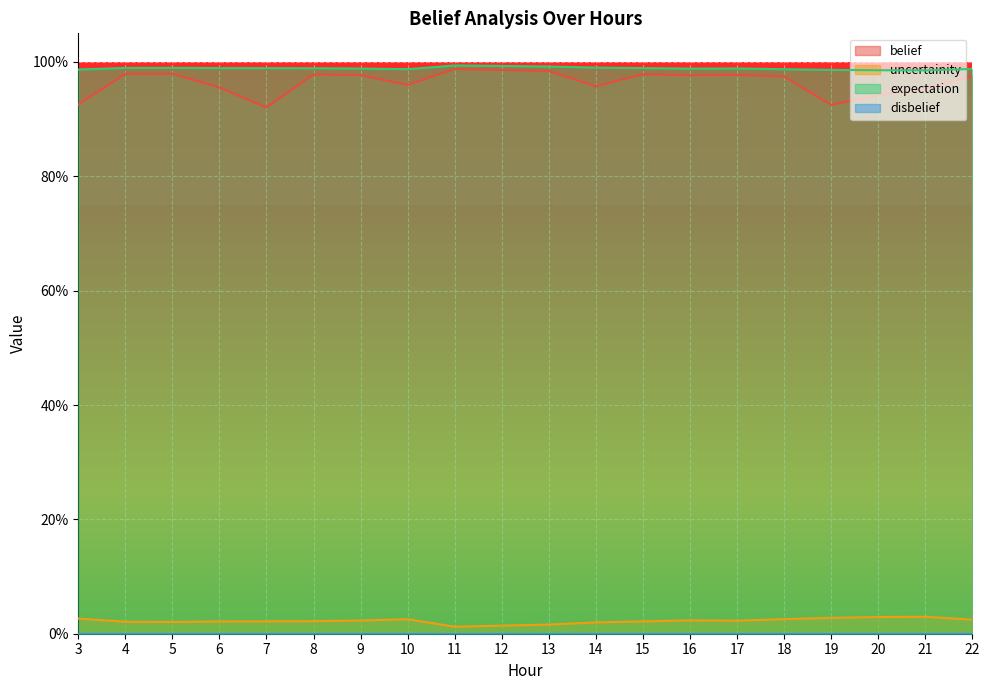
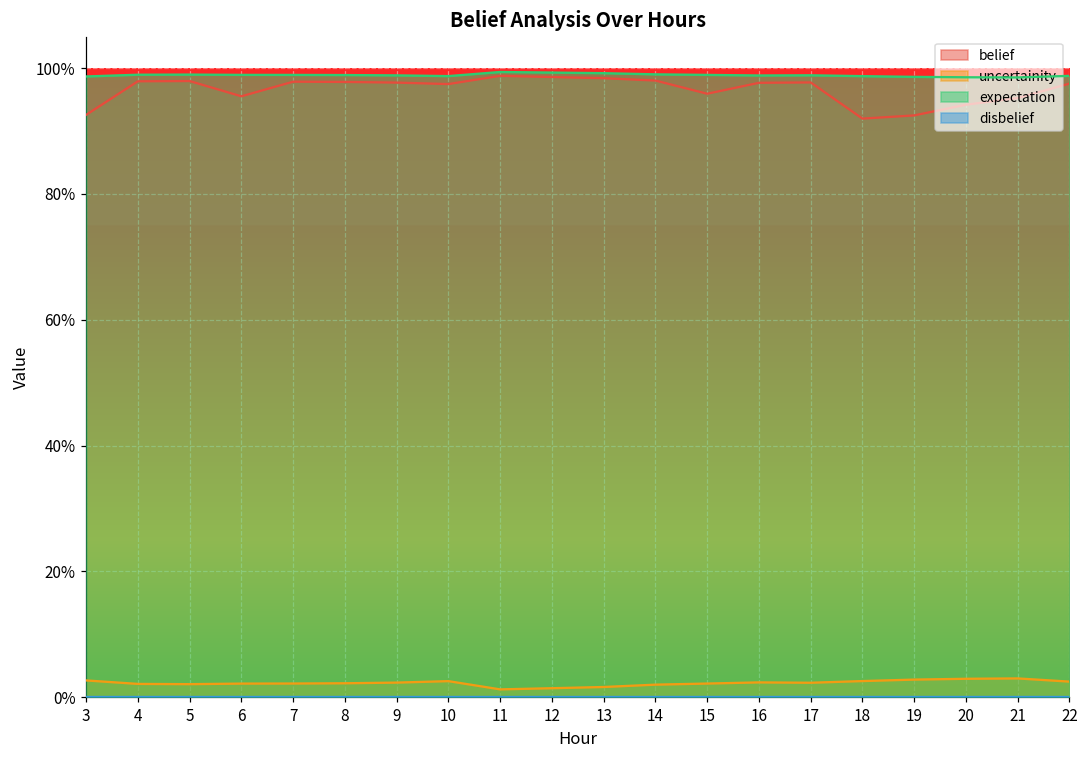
belief, 7: 92% -> 98%
belief, 10: 96% -> 97%
belief, 14: 96% -> 98%
belief, 15: 98% -> 96%
belief, 18: 97% -> 92%
